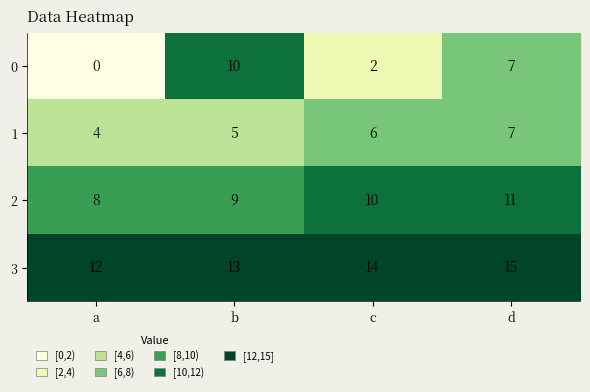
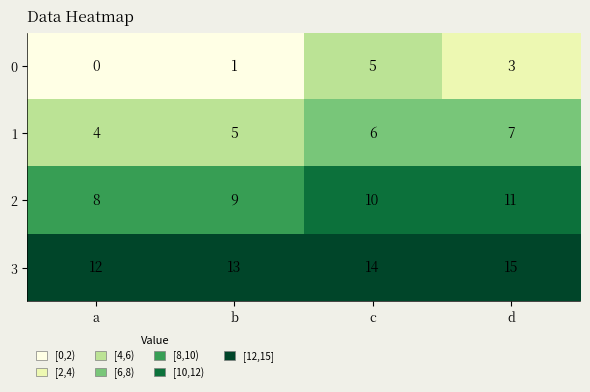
0, b: 10 -> 1
0, c: 2 -> 5
0, d: 7 -> 3
